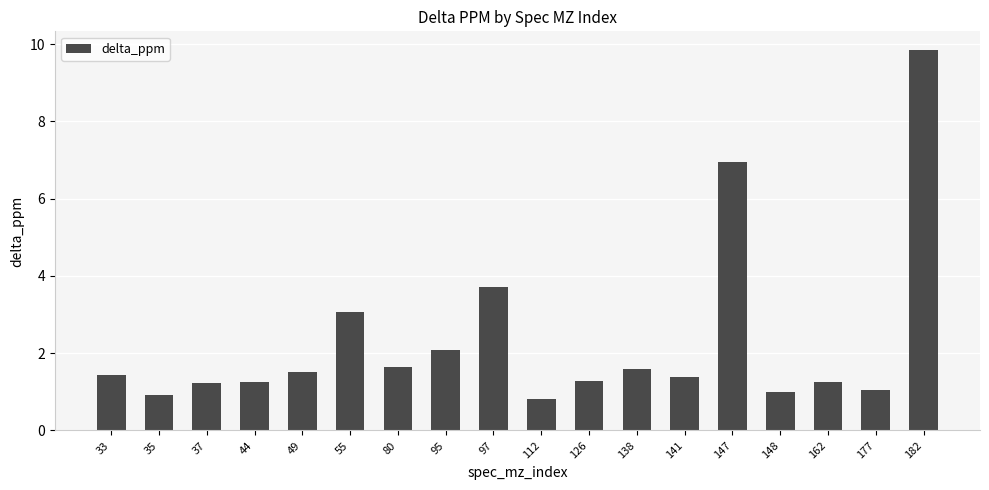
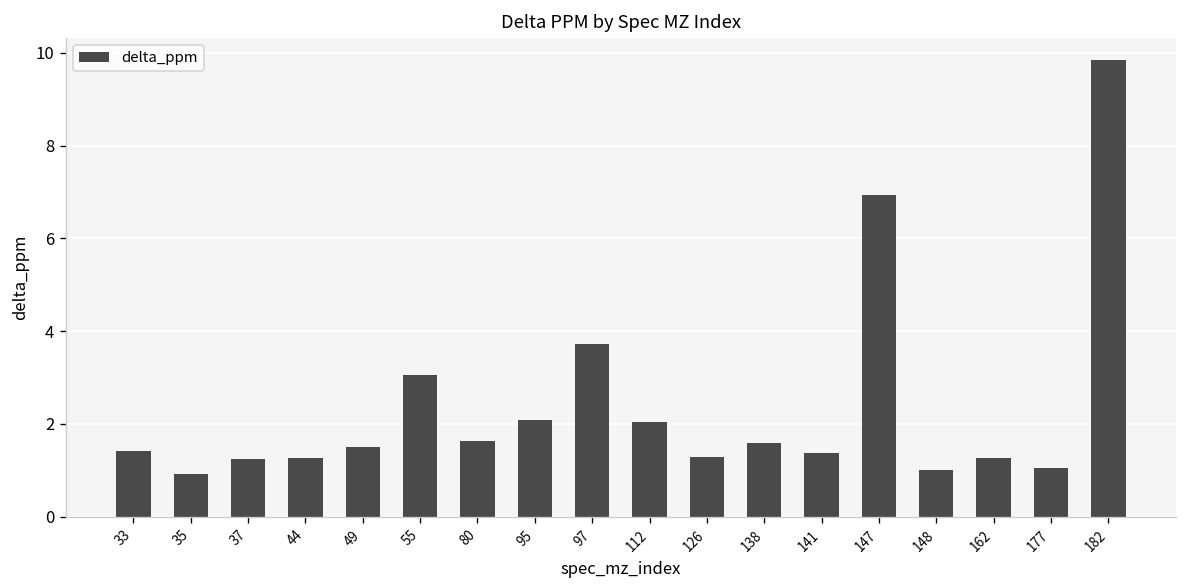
112: 0.8 -> 2.0
